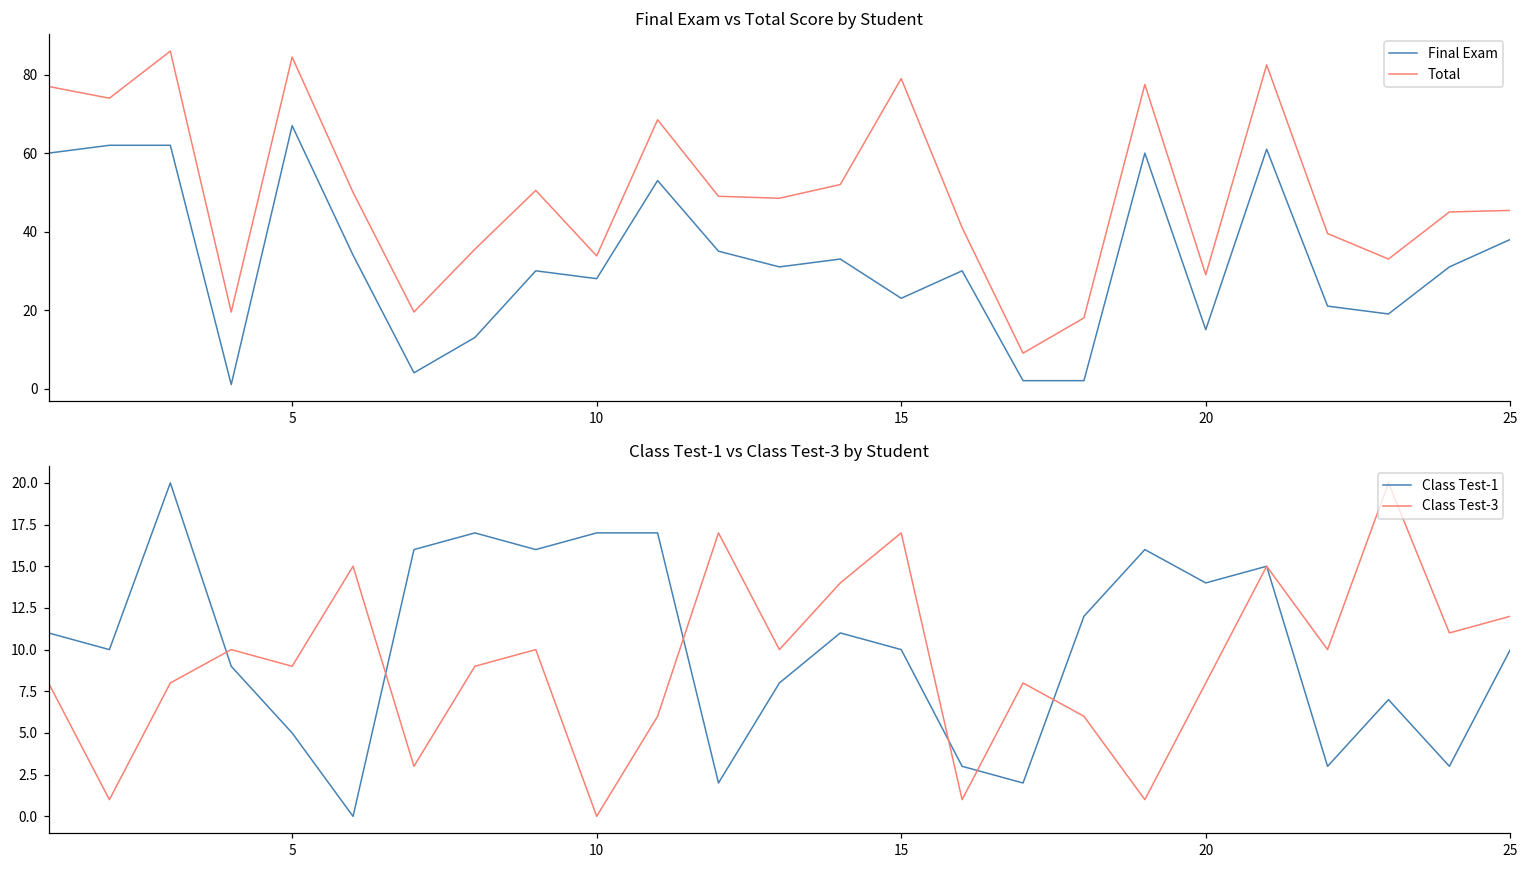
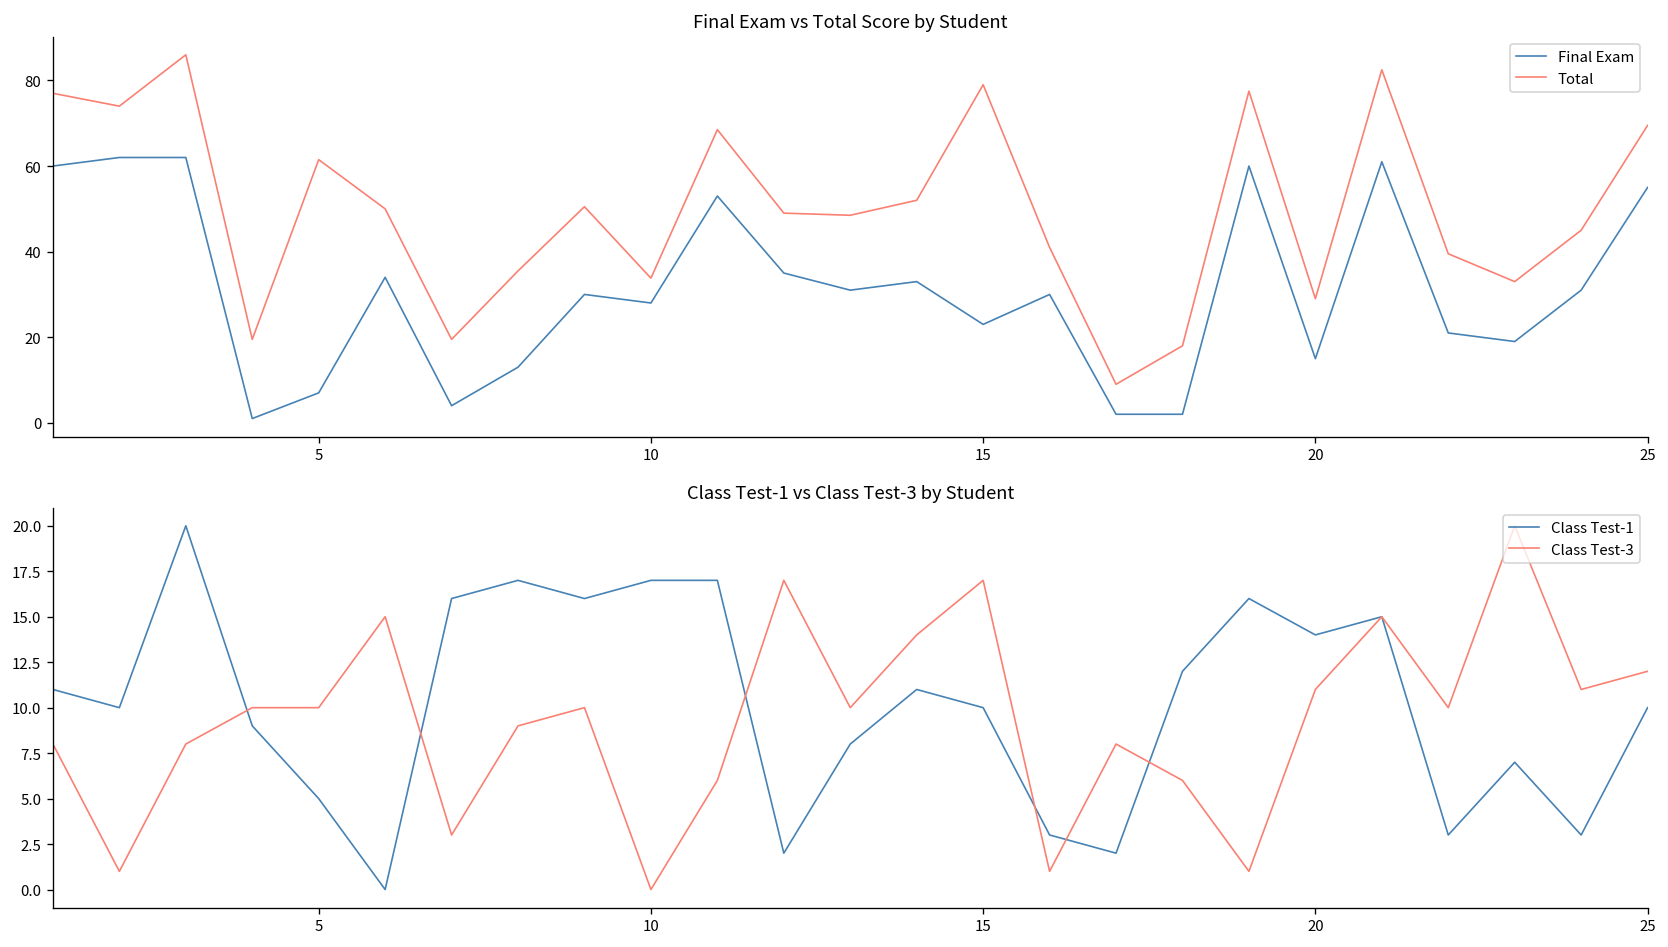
Final Exam vs Total Score by Student, Final Exam, 5: 67 -> 7
Final Exam vs Total Score by Student, Total, 5: 85 -> 62
Final Exam vs Total Score by Student, Final Exam, 25: 38 -> 55
Final Exam vs Total Score by Student, Total, 25: 45 -> 70
Class Test-1 vs Class Test-3 by Student, Class Test-3, 5: 9 -> 10
Class Test-1 vs Class Test-3 by Student, Class Test-3, 20: 8 -> 11
